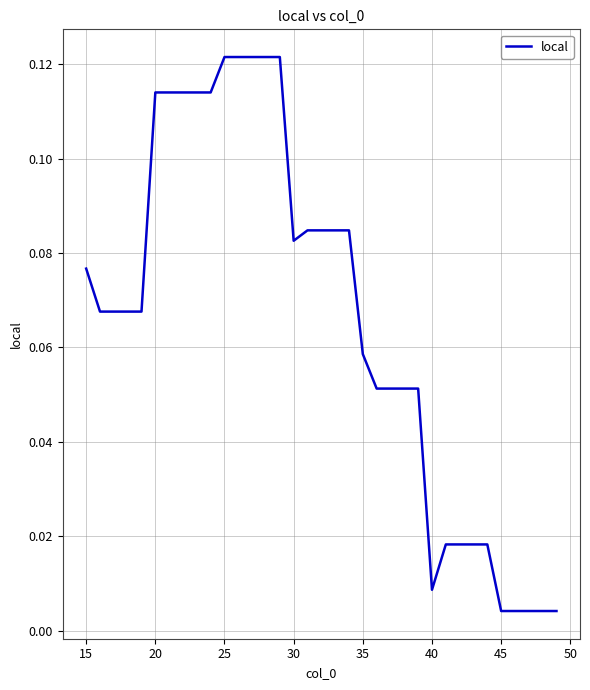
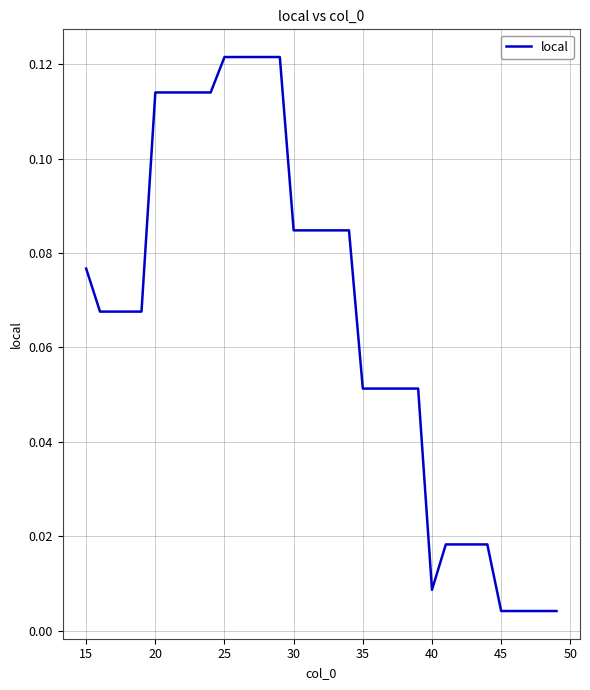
30: 0.083 -> 0.085
35: 0.059 -> 0.051
